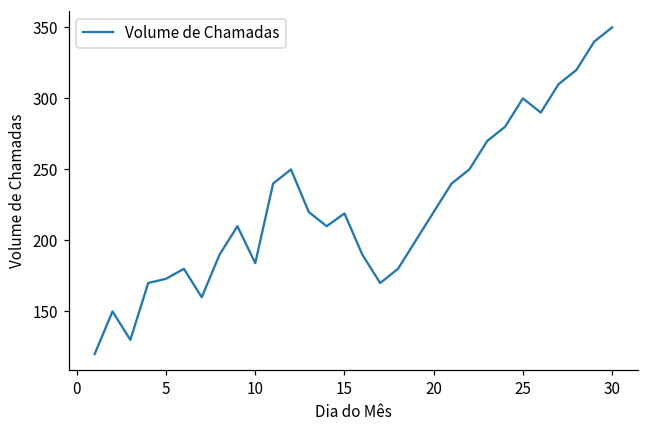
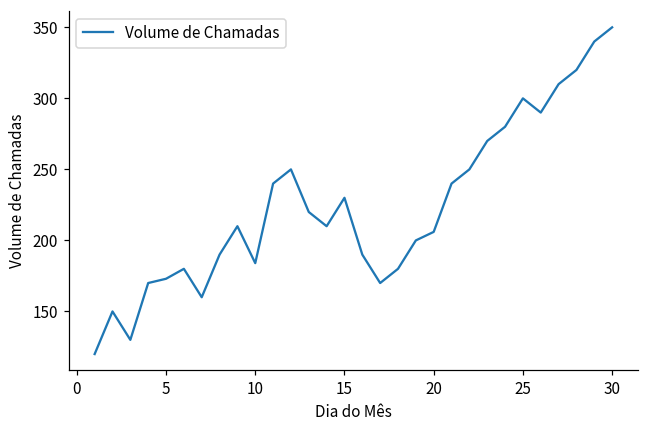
15: 219 -> 230
20: 220 -> 206
